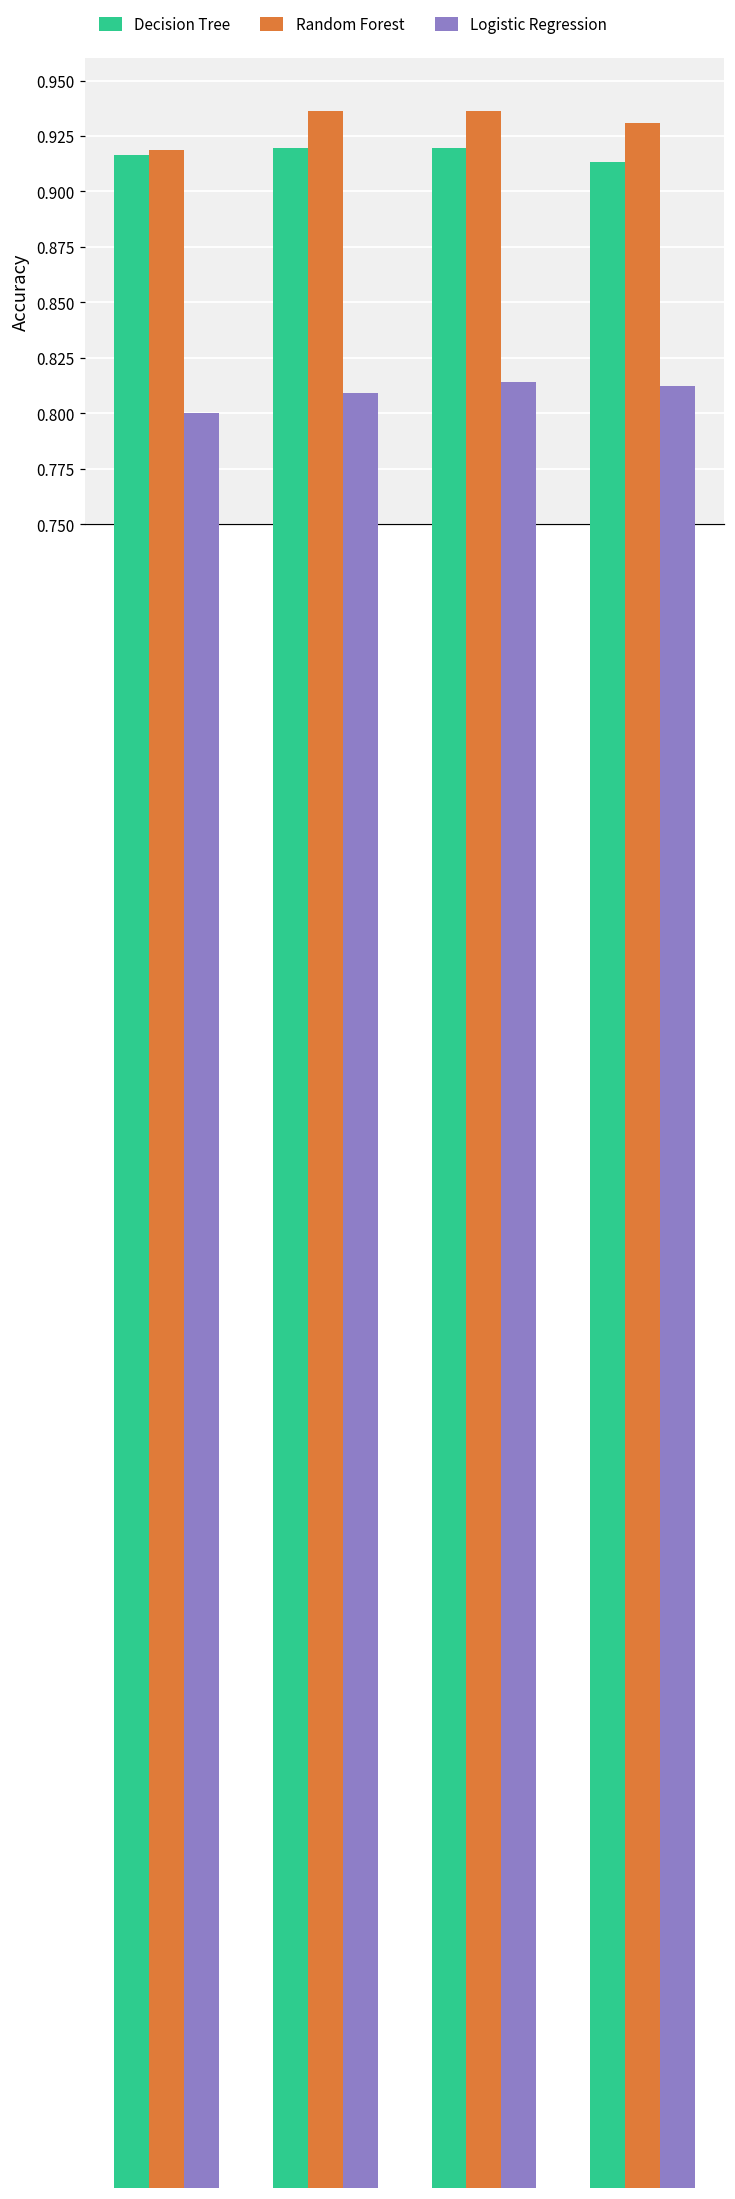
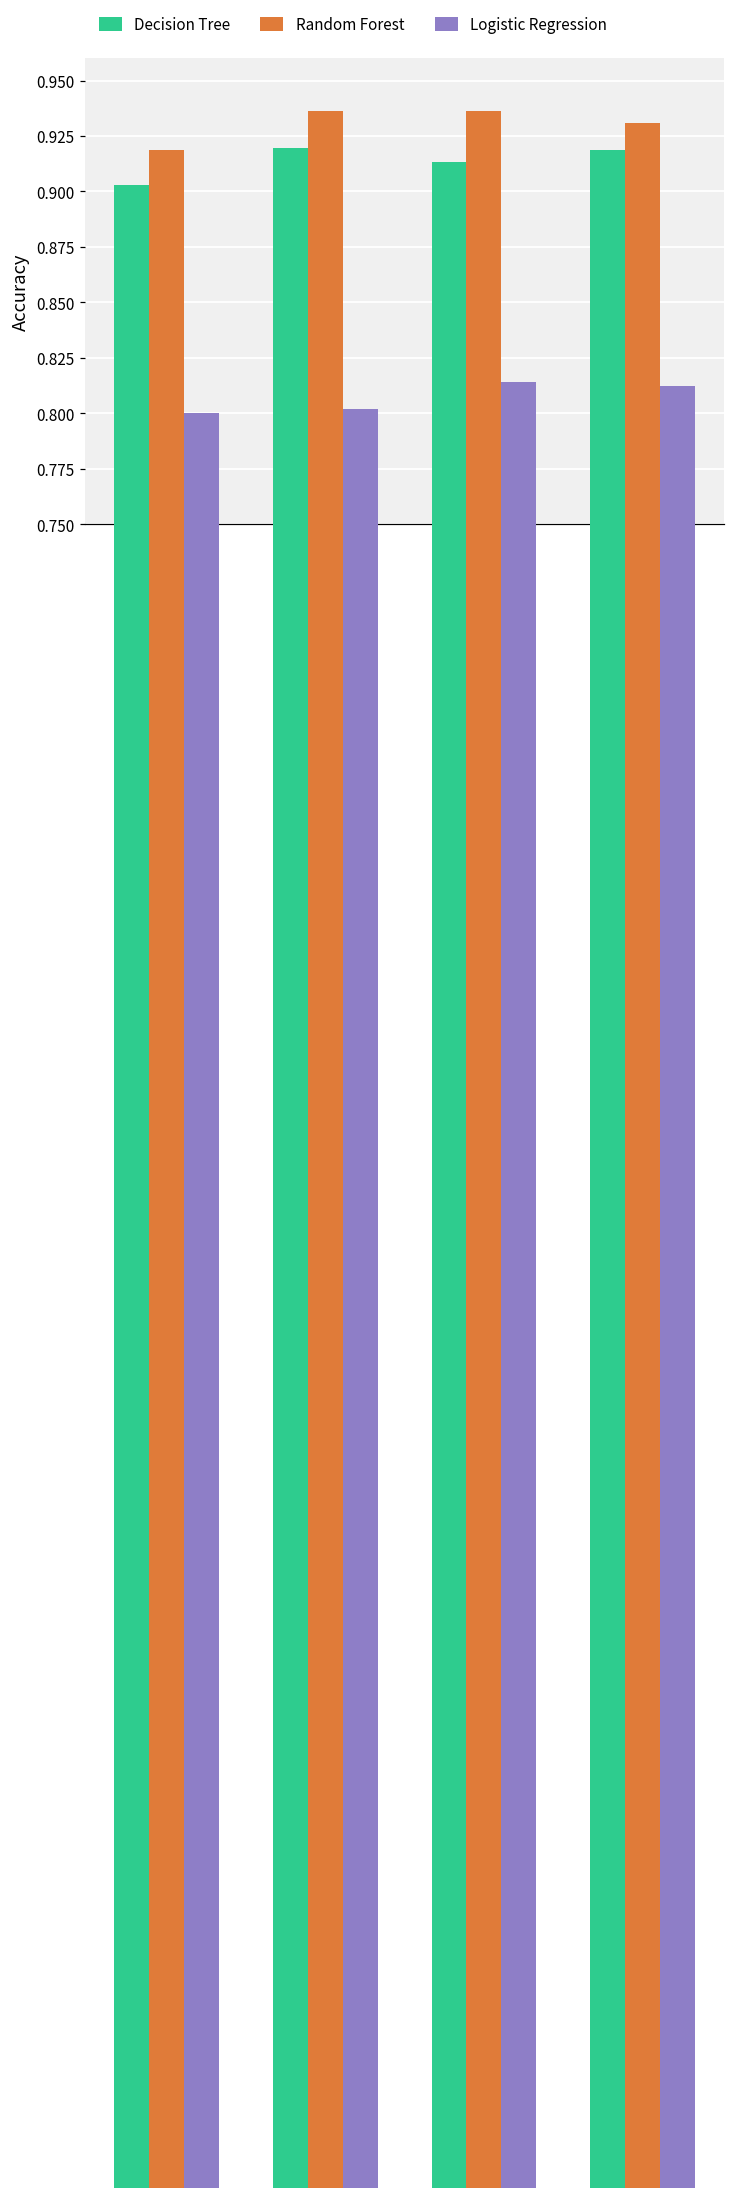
Decision Tree, X (BASE): 0.916 -> 0.903
Logistic Regression, Standard: 0.809 -> 0.802
Decision Tree, MinMax: 0.920 -> 0.913
Decision Tree, Robust: 0.914 -> 0.919
